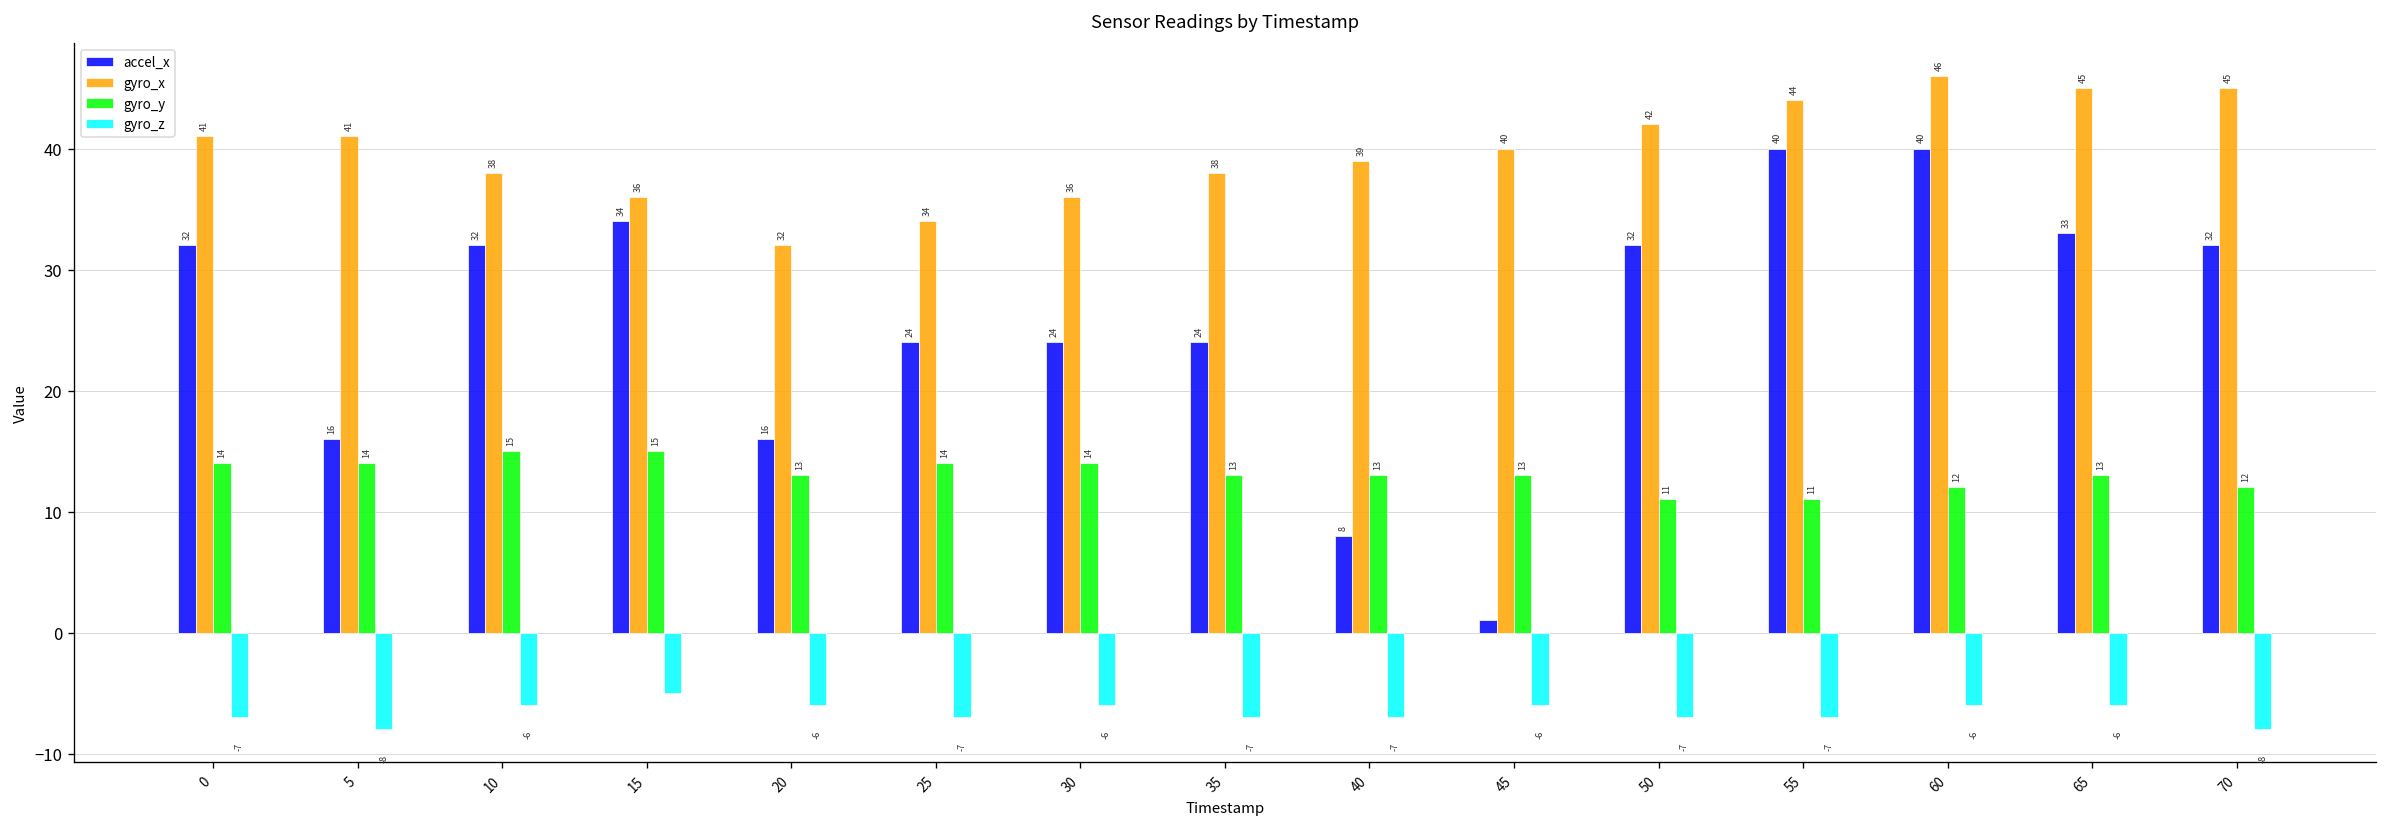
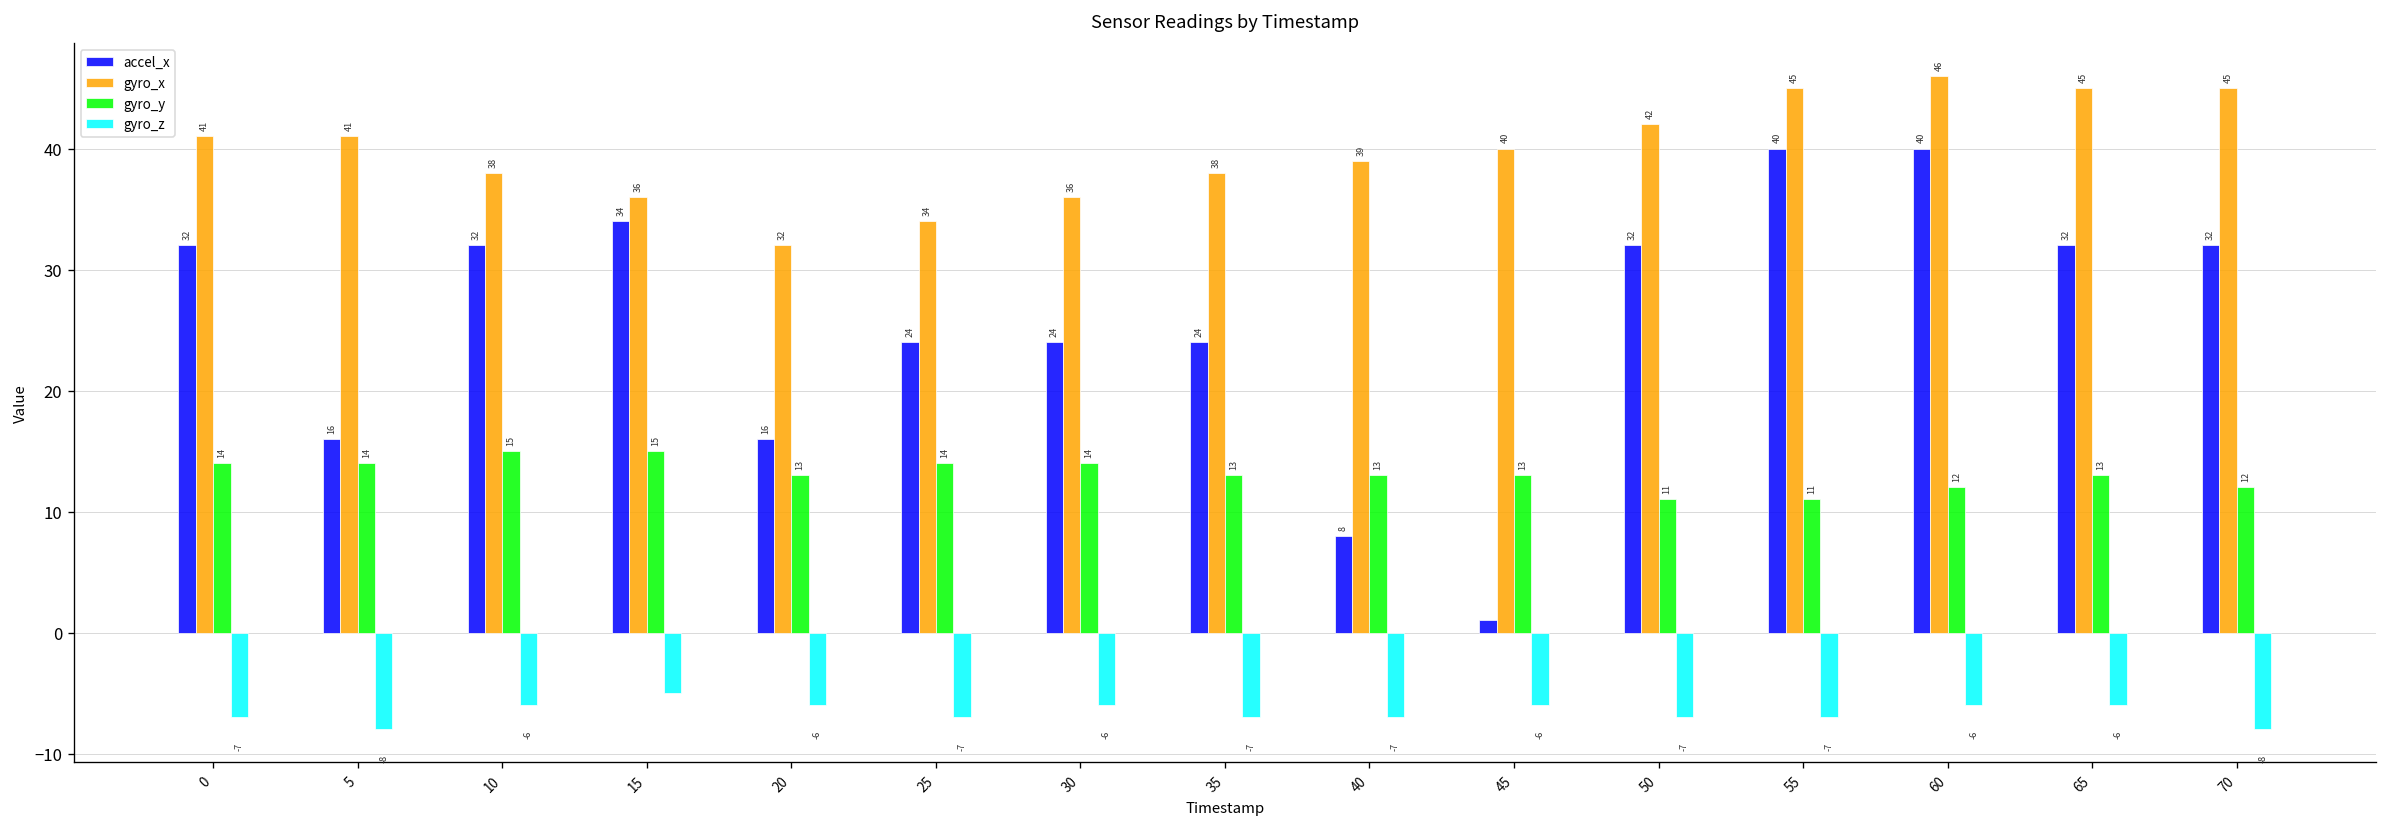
gyro_x, 55: 44 -> 45
accel_x, 65: 33 -> 32
